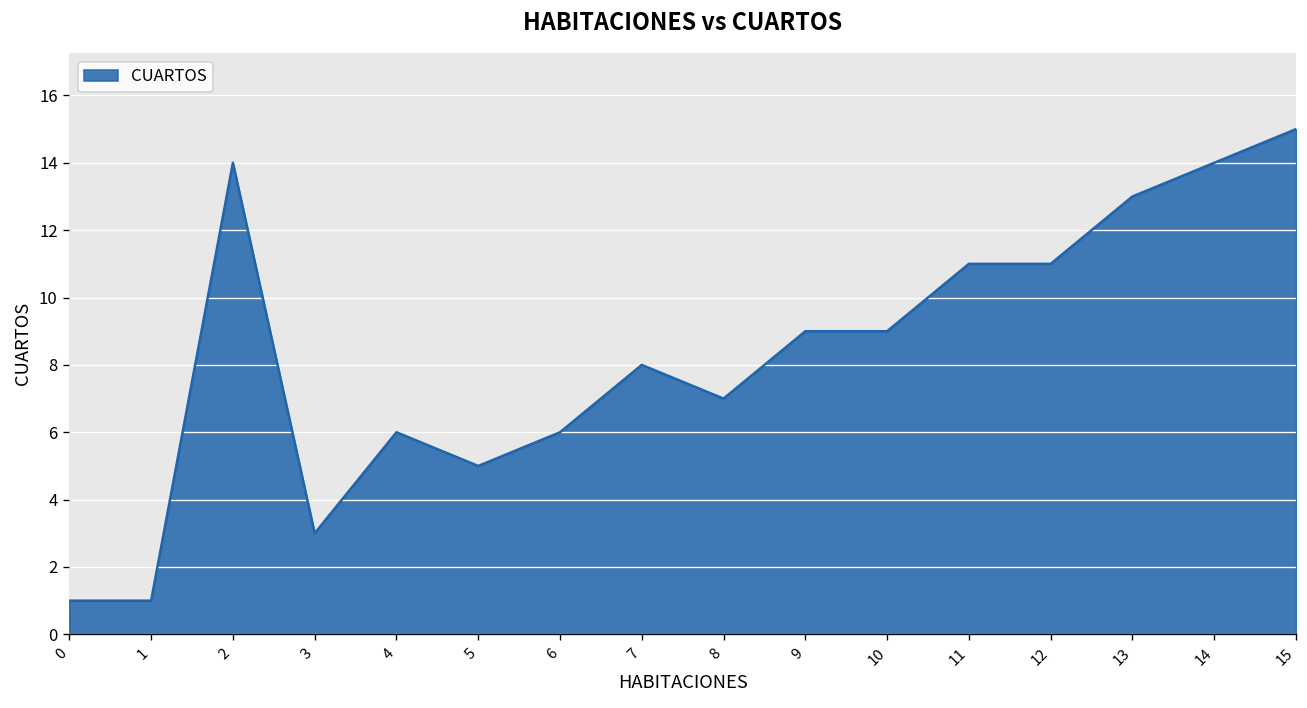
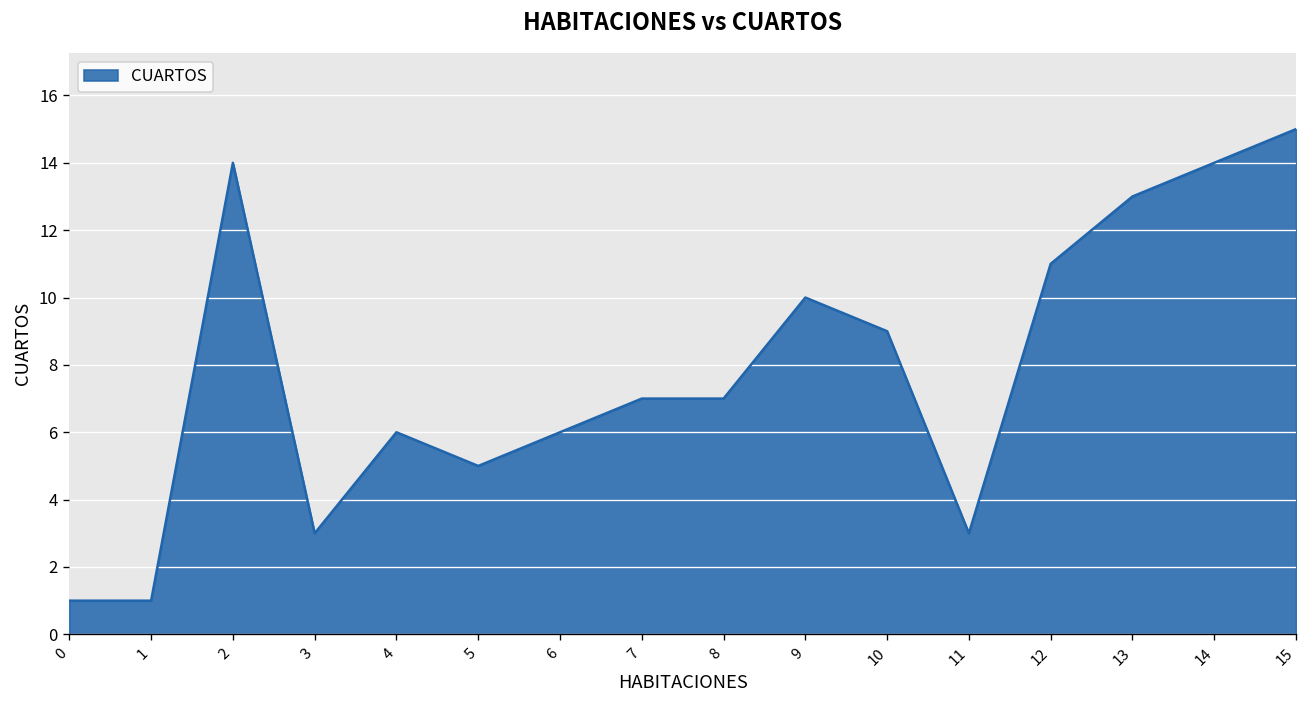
7: 8 -> 7
9: 9 -> 10
11: 11 -> 3
